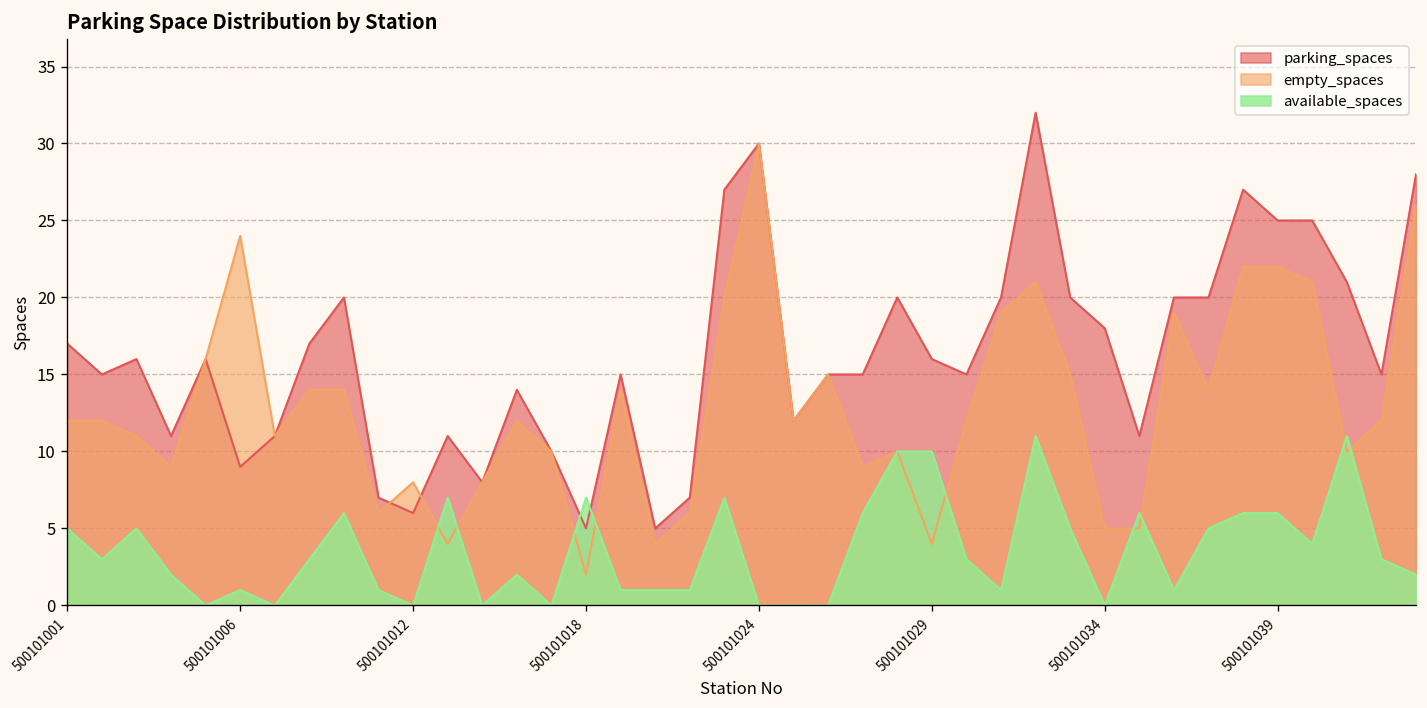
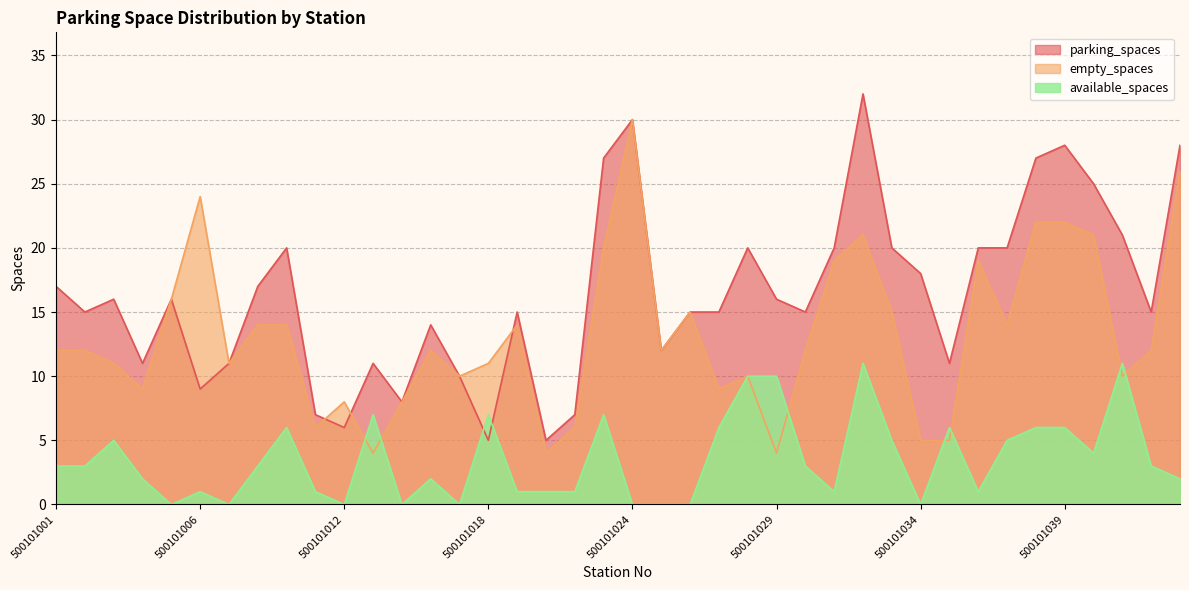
available_spaces, 500101001: 5 -> 3
empty_spaces, 500101018: 2 -> 11
parking_spaces, 500101039: 25 -> 28
